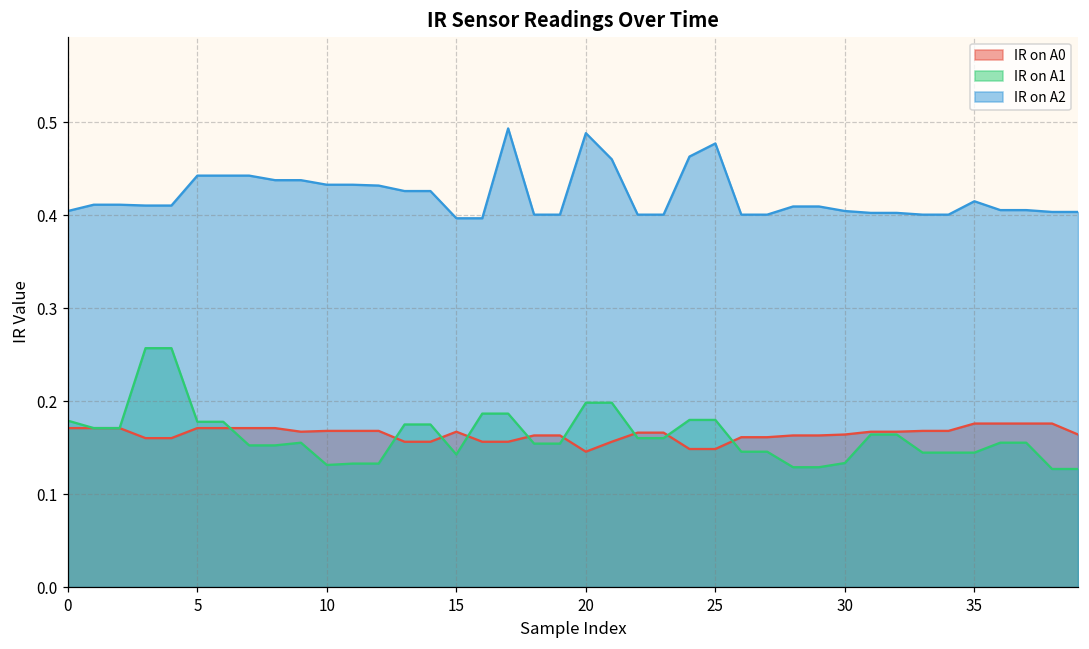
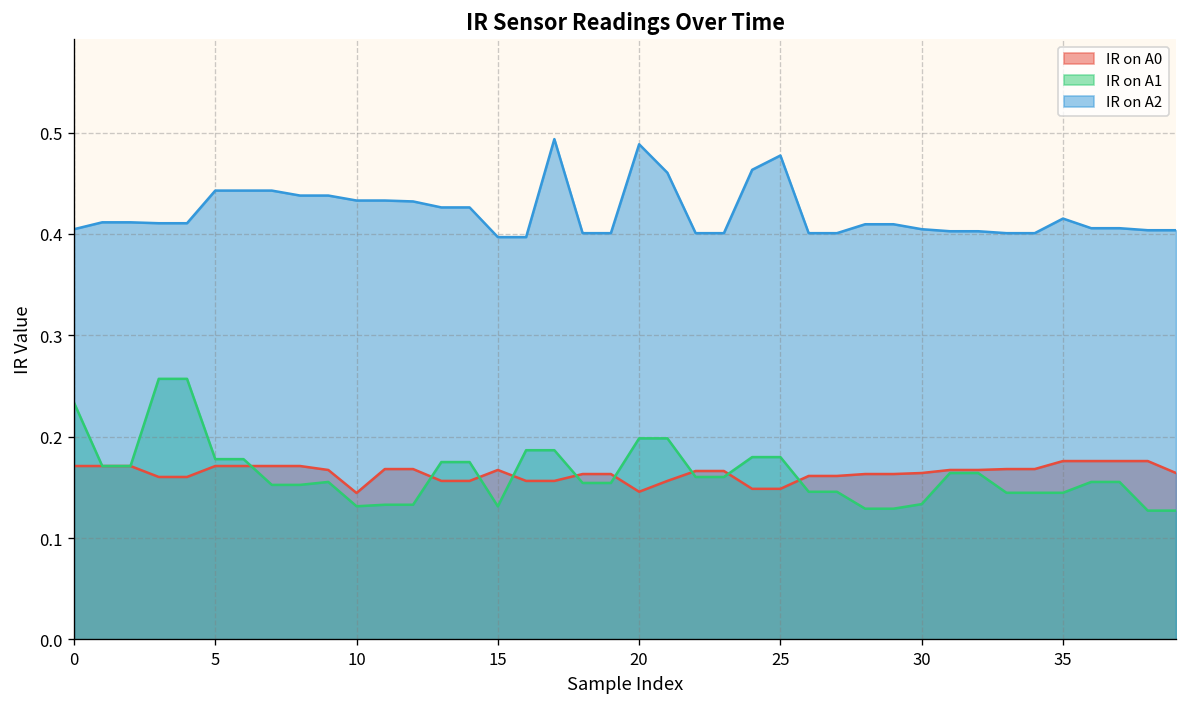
IR on A1, 0: 0.18 -> 0.23
IR on A0, 10: 0.17 -> 0.14
IR on A1, 15: 0.14 -> 0.13
